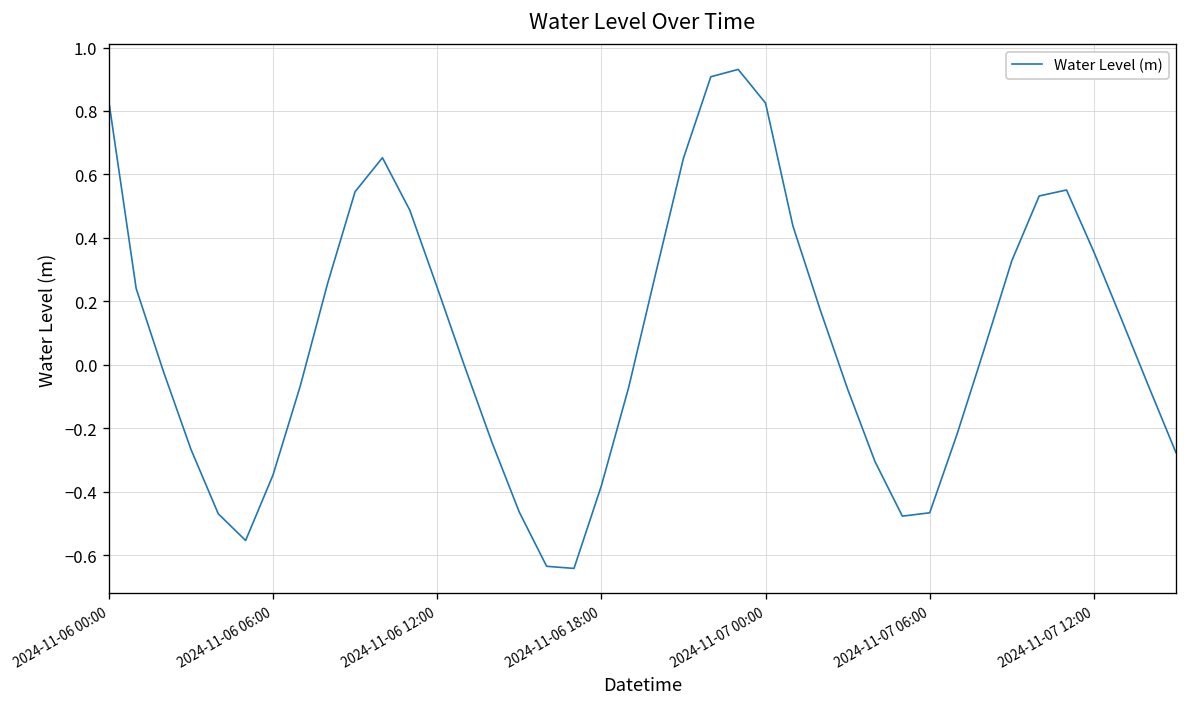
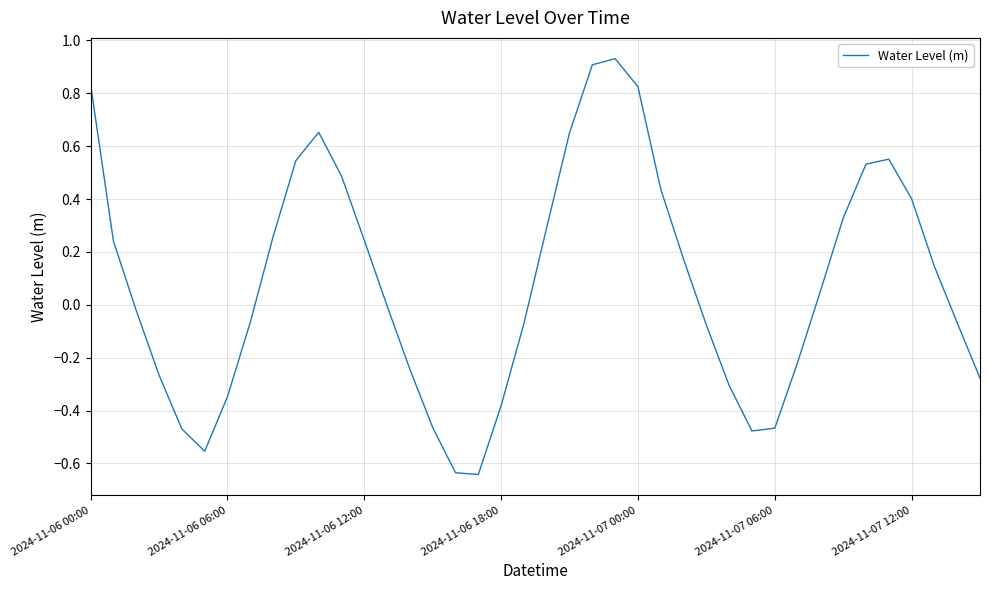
2024-11-07 12:00: 0.36 -> 0.40
